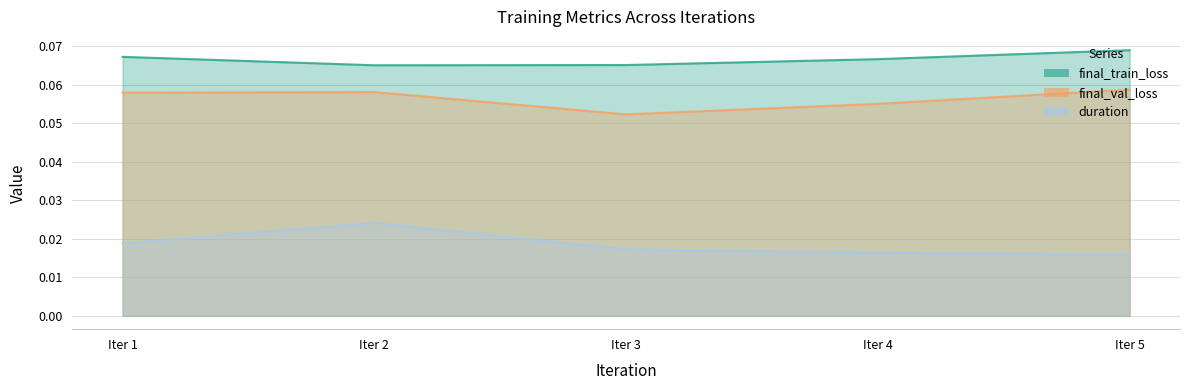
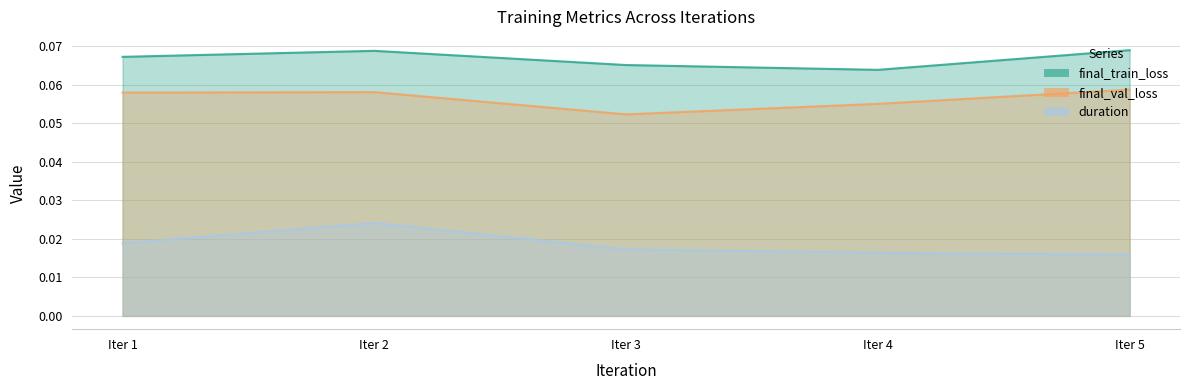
final_train_loss, Iter 2: 0.065 -> 0.069
final_train_loss, Iter 4: 0.067 -> 0.064
